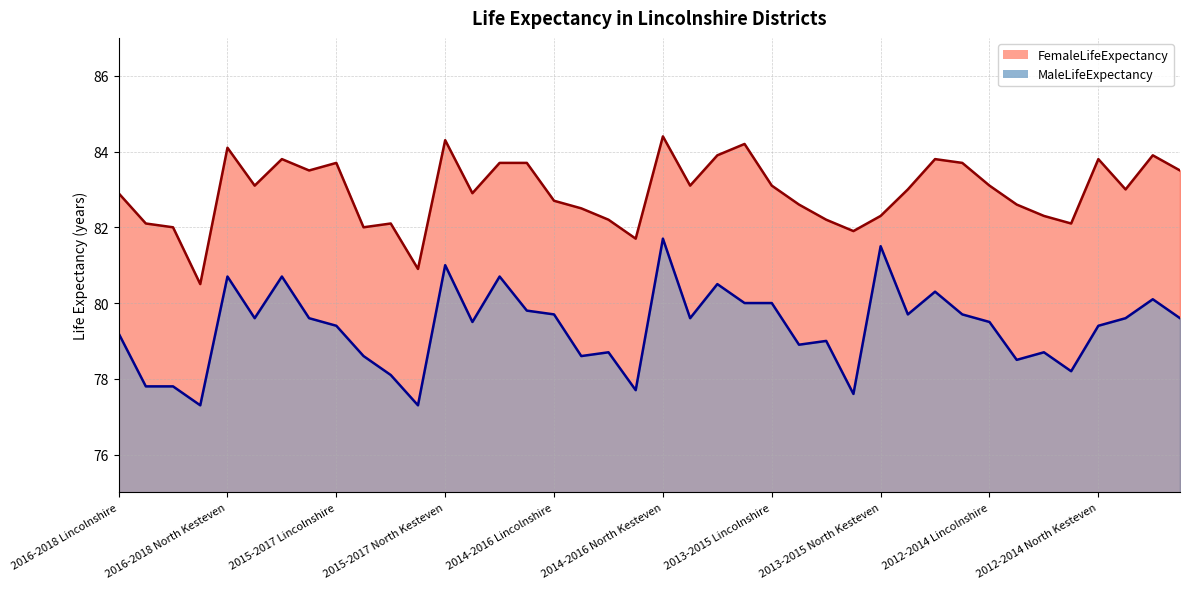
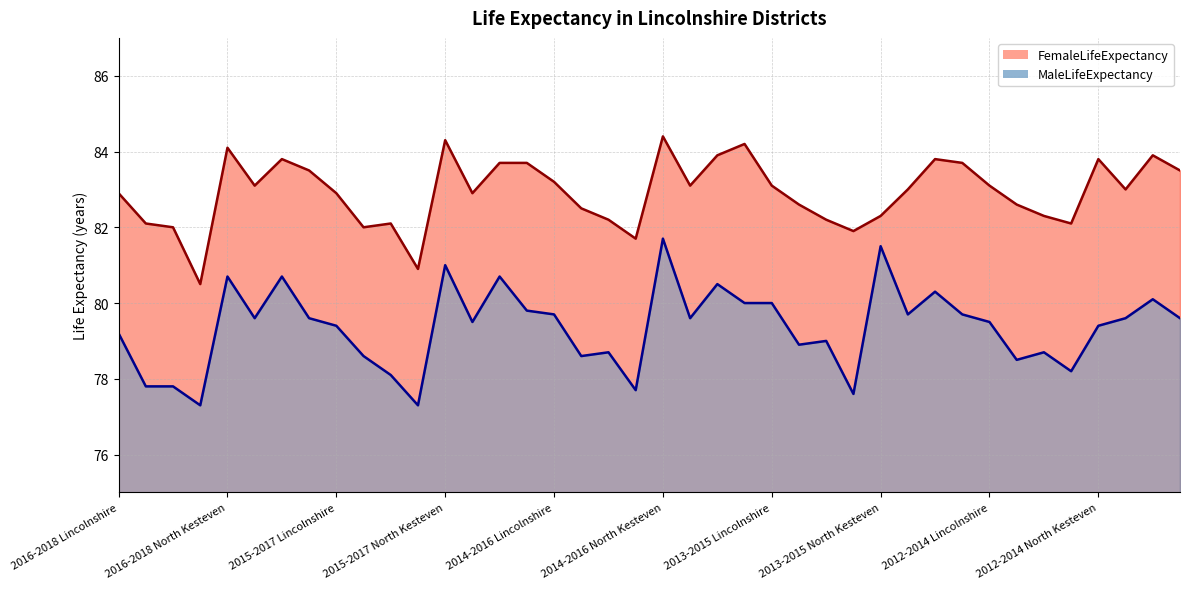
FemaleLifeExpectancy, 2015-2017 Lincolnshire: 83.7 -> 82.9
FemaleLifeExpectancy, 2014-2016 Lincolnshire: 82.7 -> 83.2
